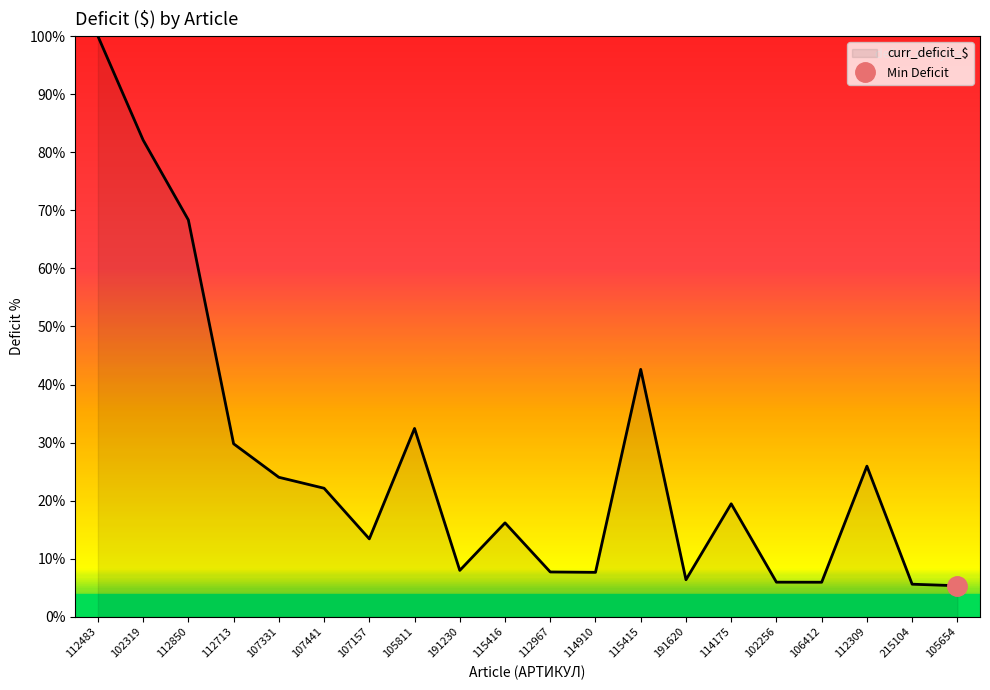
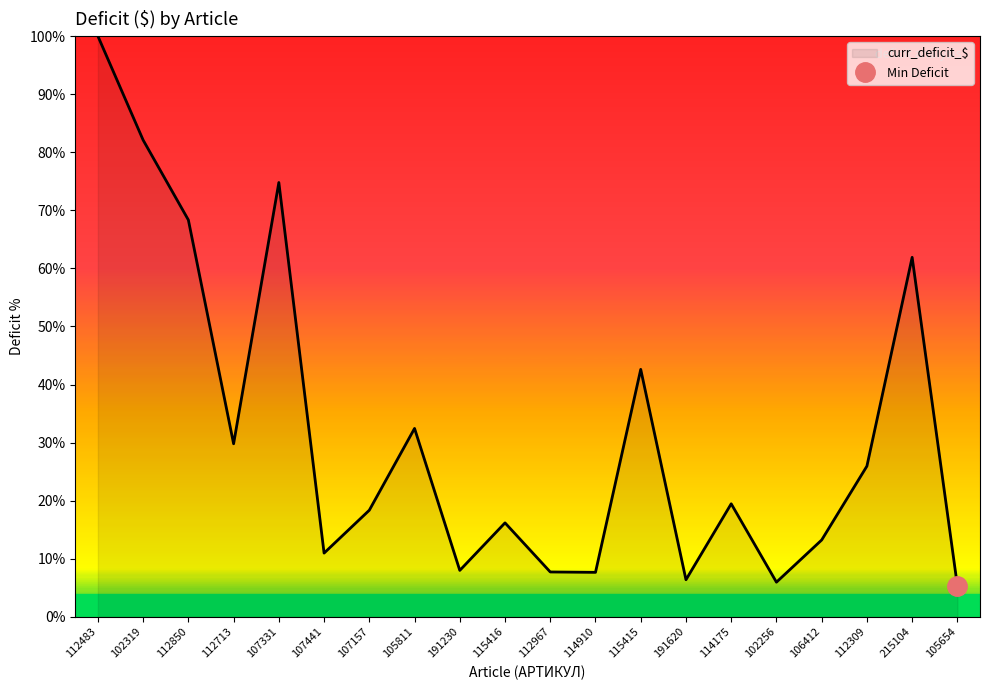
curr_deficit_$, 107331: 24% -> 75%
curr_deficit_$, 107441: 22% -> 11%
curr_deficit_$, 107157: 13% -> 18%
curr_deficit_$, 106412: 6% -> 13%
curr_deficit_$, 215104: 6% -> 62%
